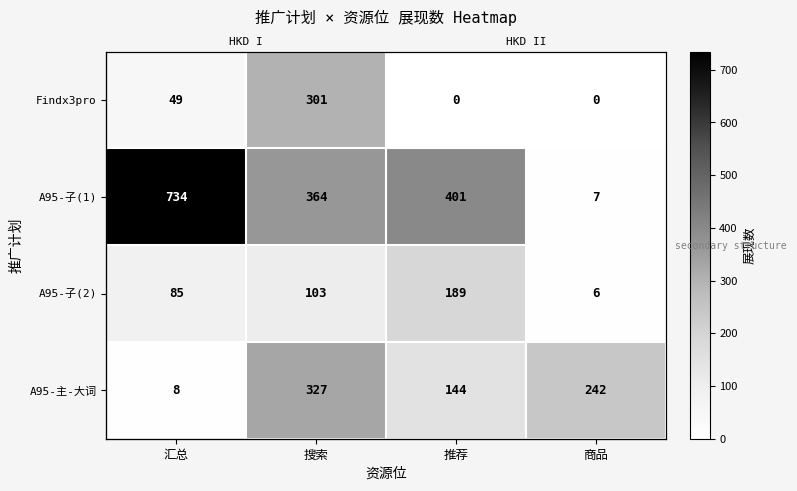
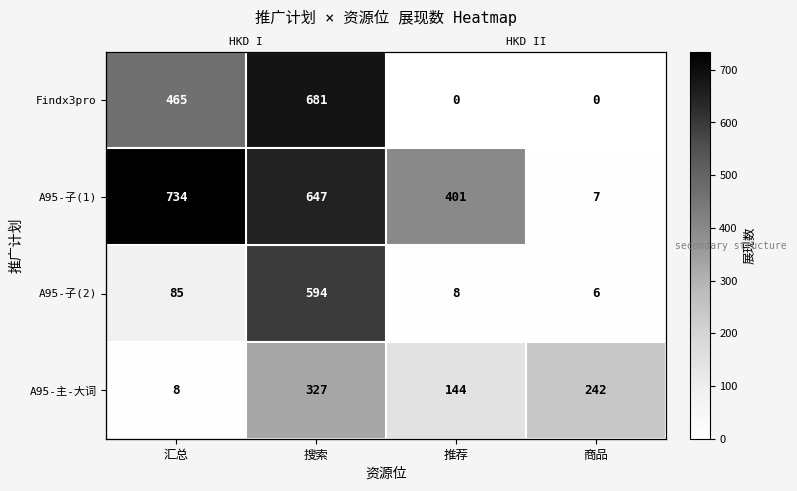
Findx3pro, 汇总: 49 -> 465
Findx3pro, 搜索: 301 -> 681
A95-子(1), 搜索: 364 -> 647
A95-子(2), 搜索: 103 -> 594
A95-子(2), 推荐: 189 -> 8
